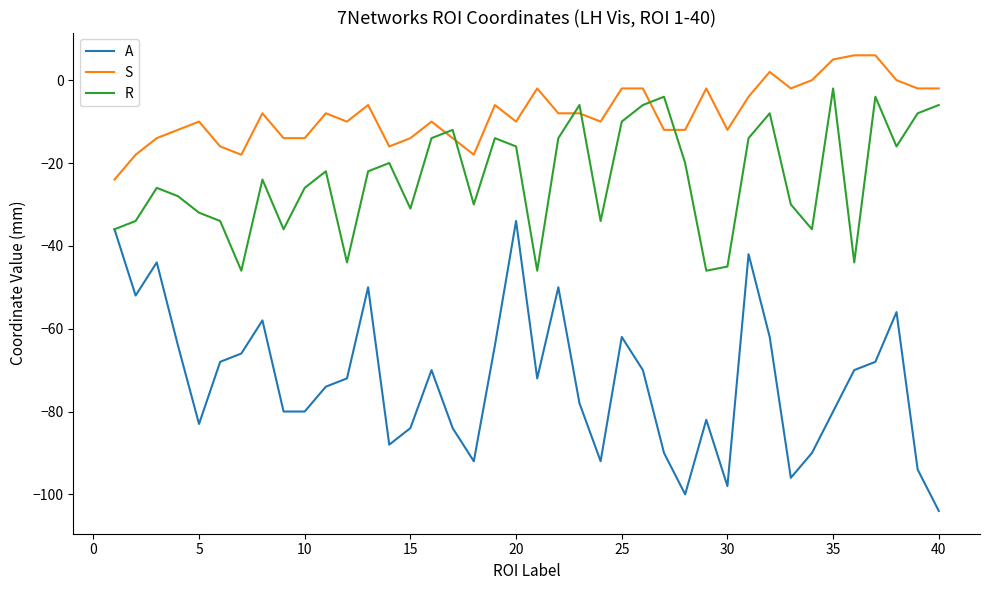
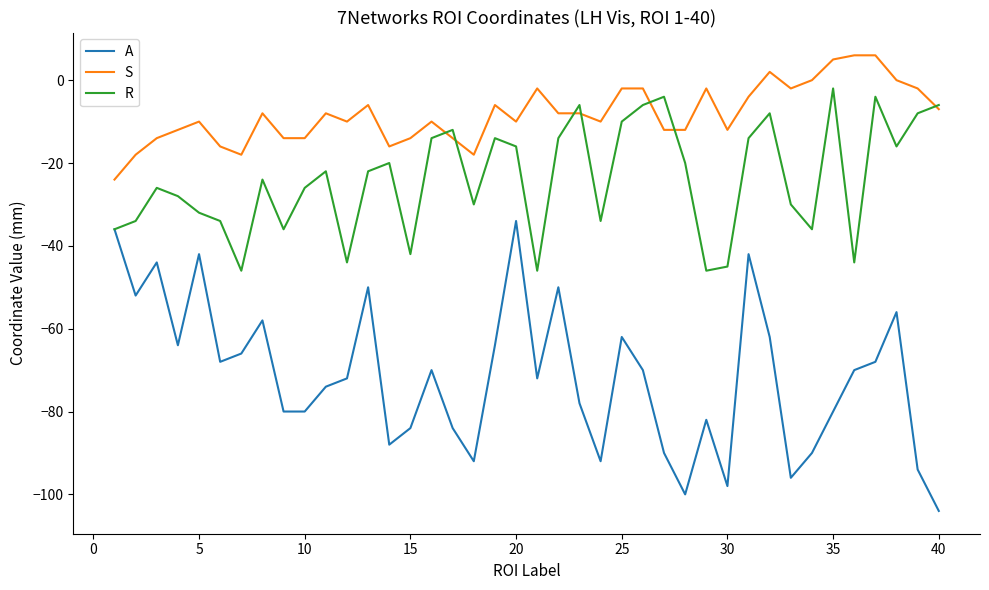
A, 5: -83 -> -42
R, 15: -31 -> -42
S, 40: -2 -> -7
